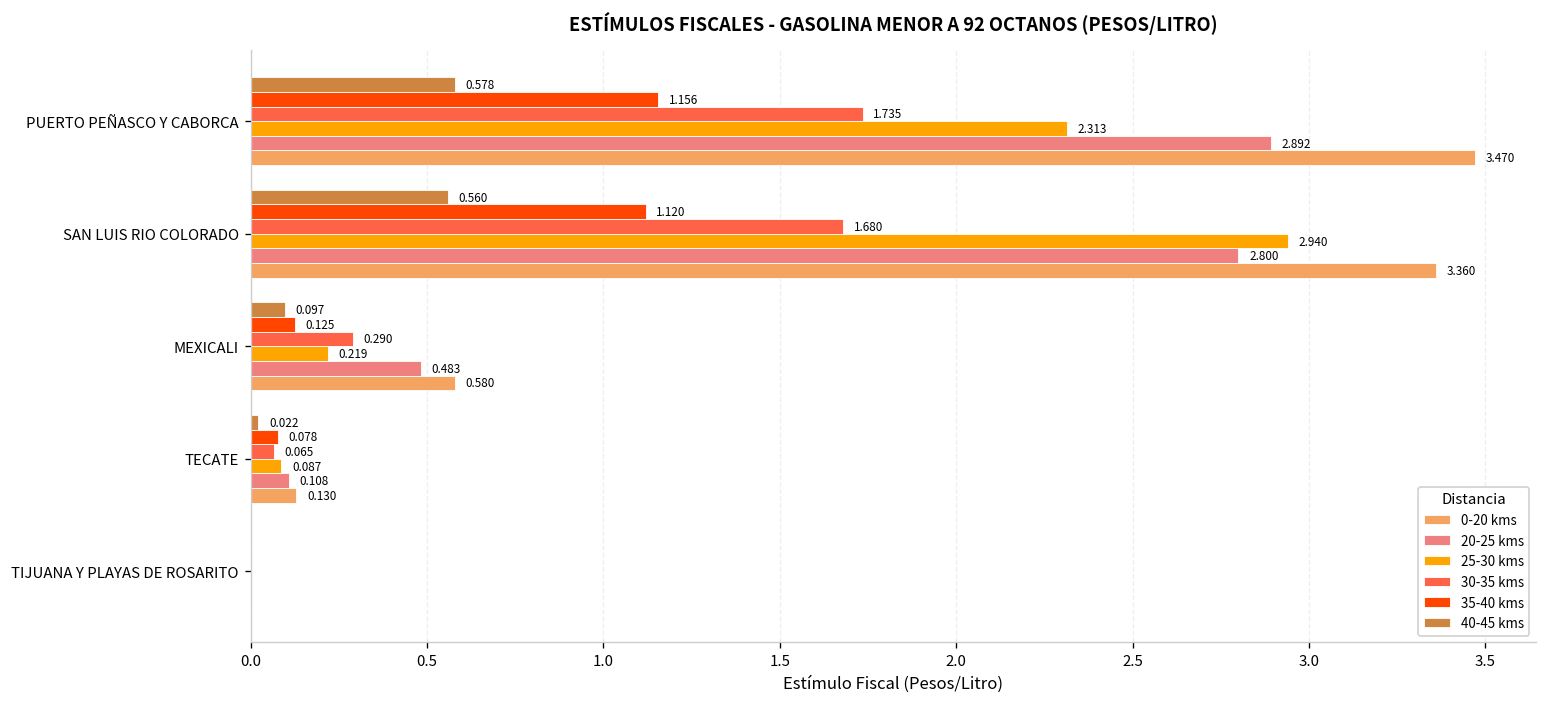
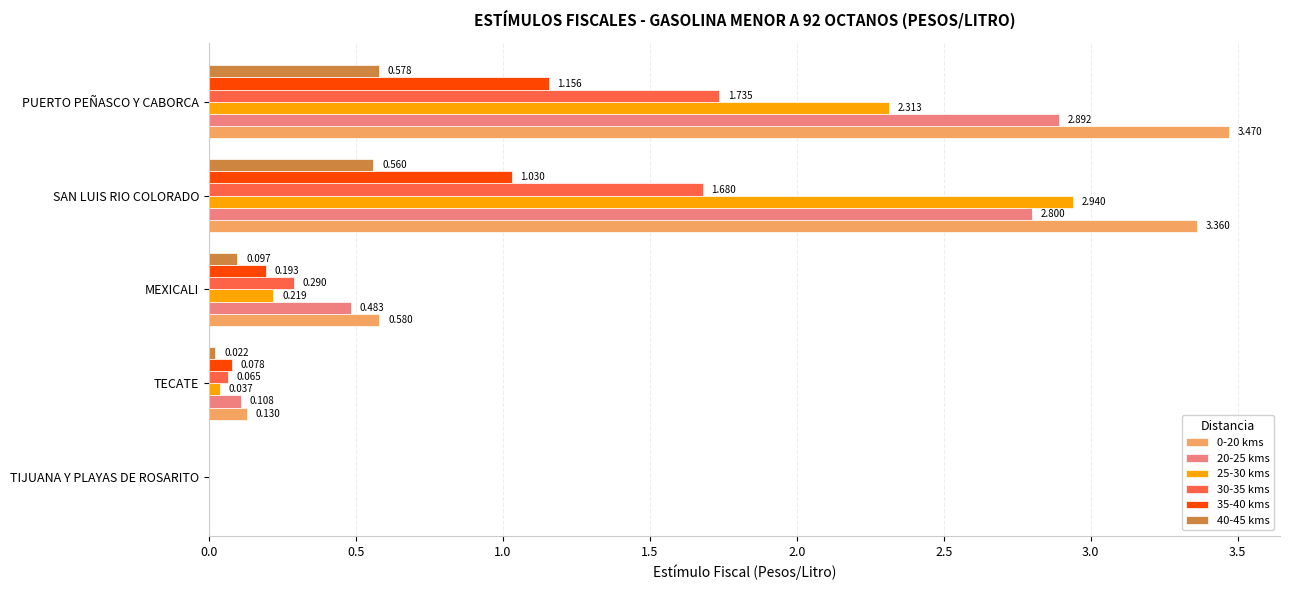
35-40 kms, SAN LUIS RIO COLORADO: 1.120 -> 1.030
35-40 kms, MEXICALI: 0.125 -> 0.193
25-30 kms, TECATE: 0.087 -> 0.037
